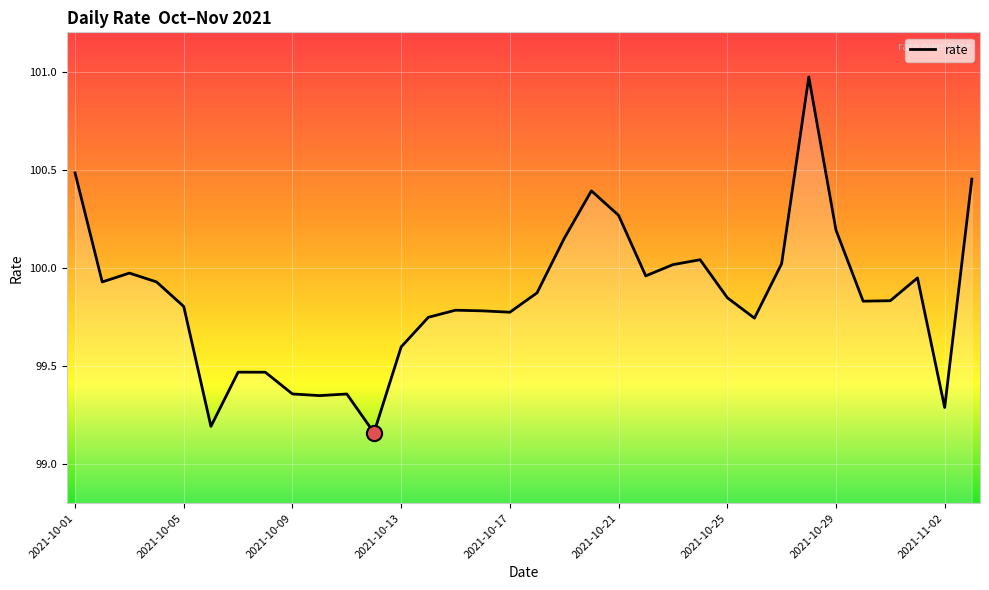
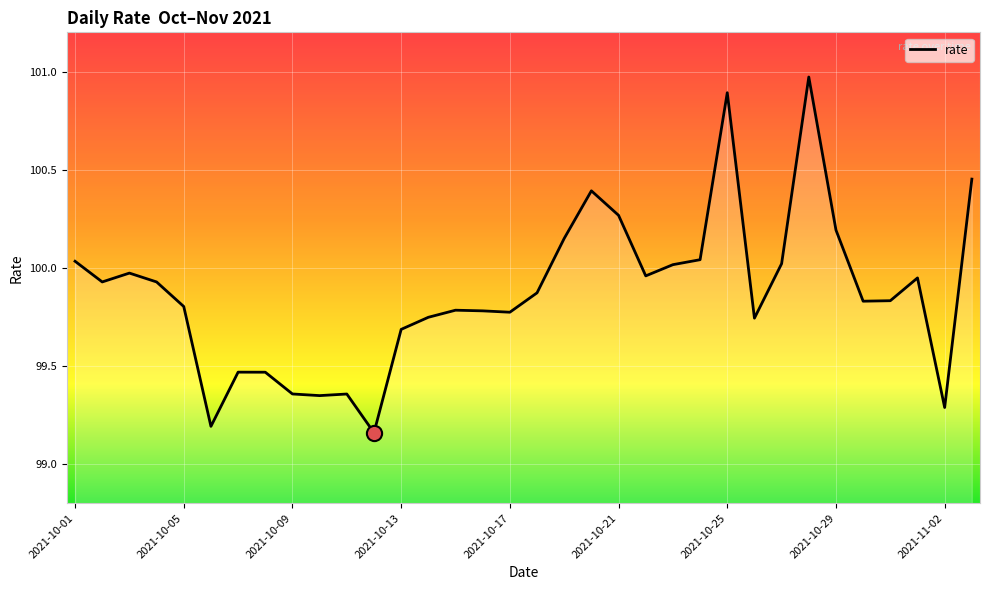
rate, 2021-10-01: 100.48 -> 100.03
rate, 2021-10-13: 99.60 -> 99.69
rate, 2021-10-25: 99.85 -> 100.89
